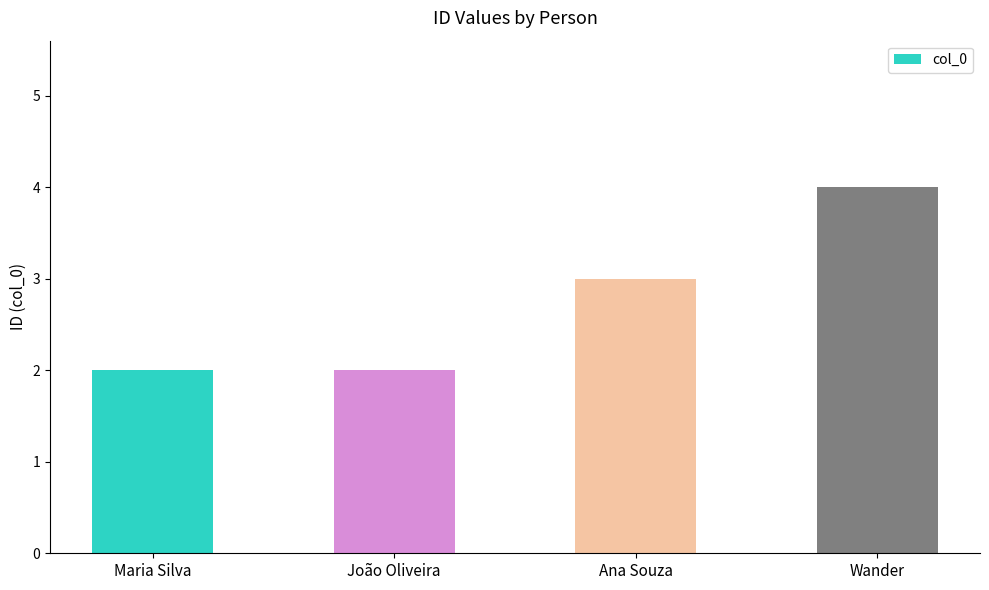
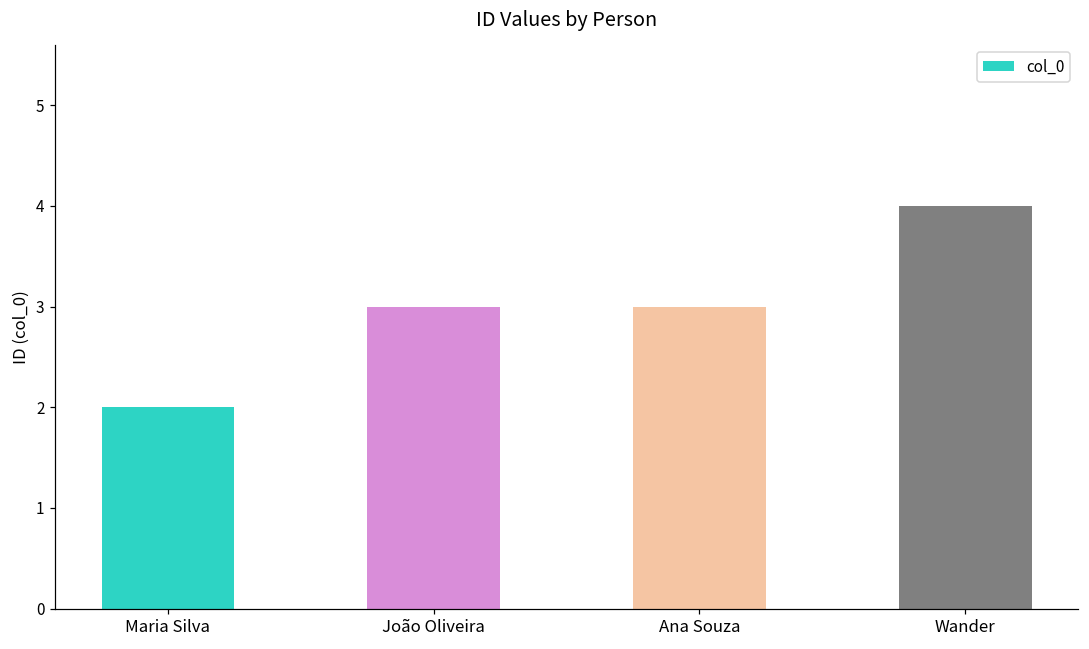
João Oliveira: 2 -> 3
